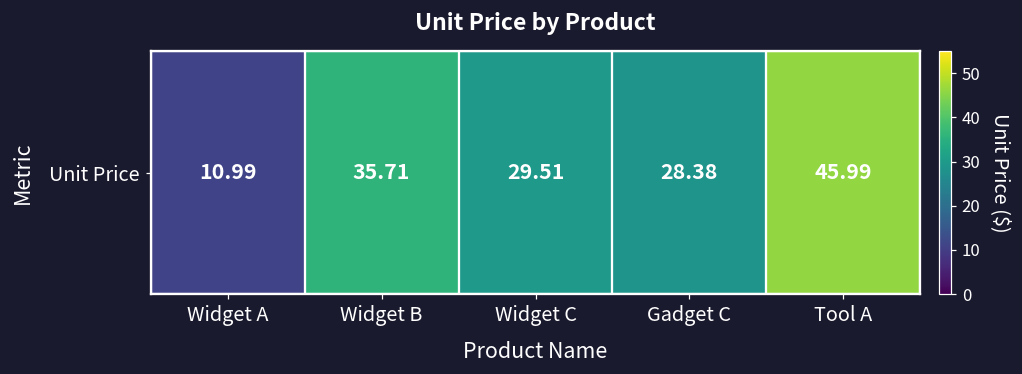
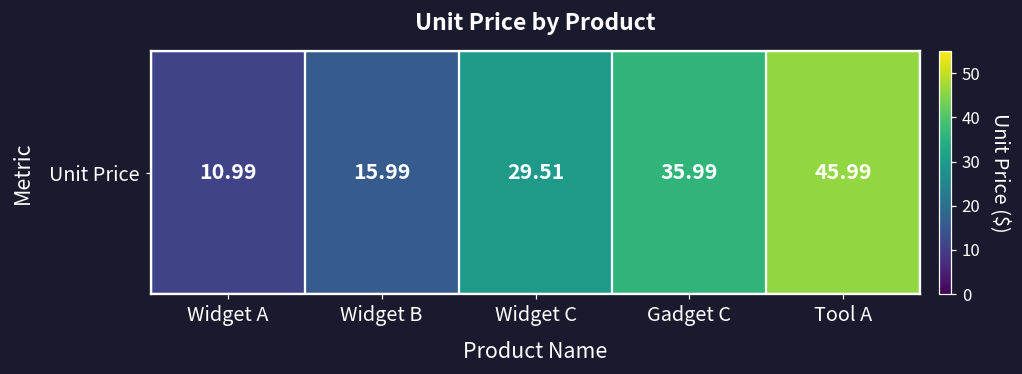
Unit Price, Widget B: 35.71 -> 15.99
Unit Price, Gadget C: 28.38 -> 35.99
